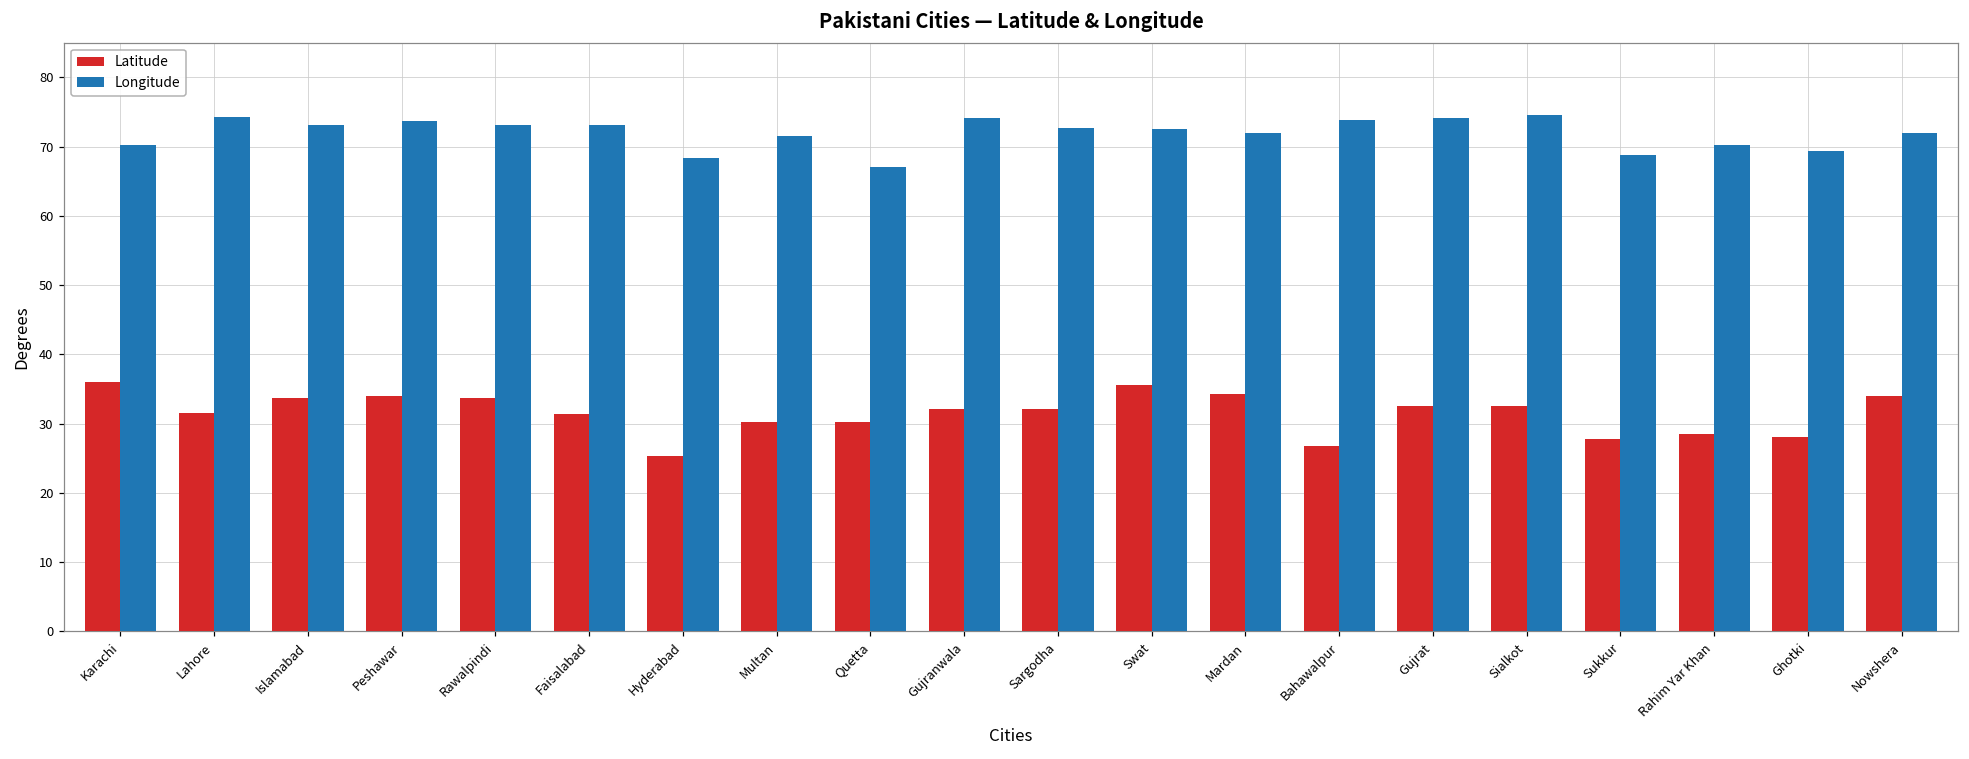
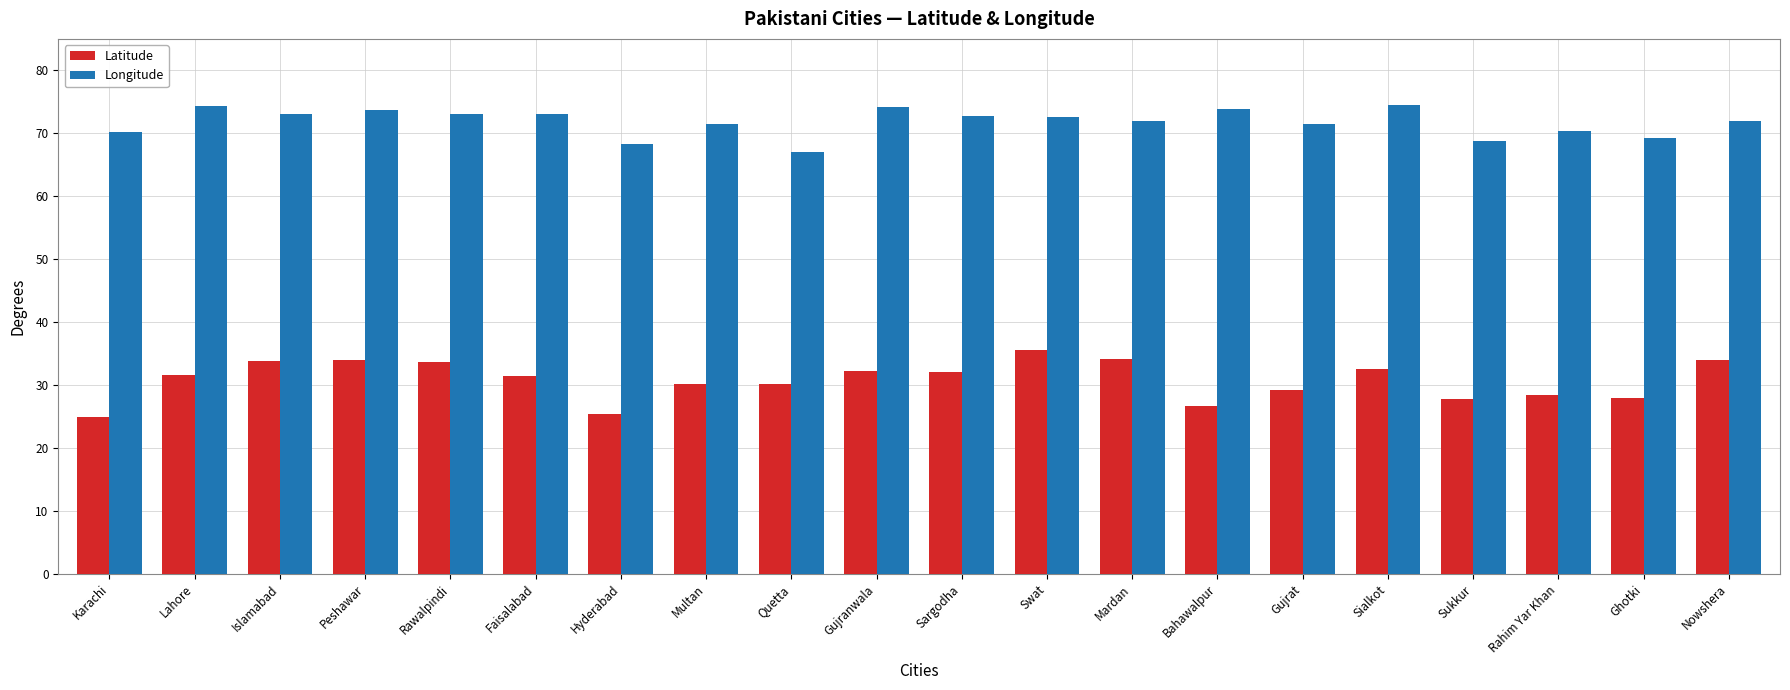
Latitude, Karachi: 36 -> 25
Latitude, Gujrat: 33 -> 29
Longitude, Gujrat: 74 -> 71
